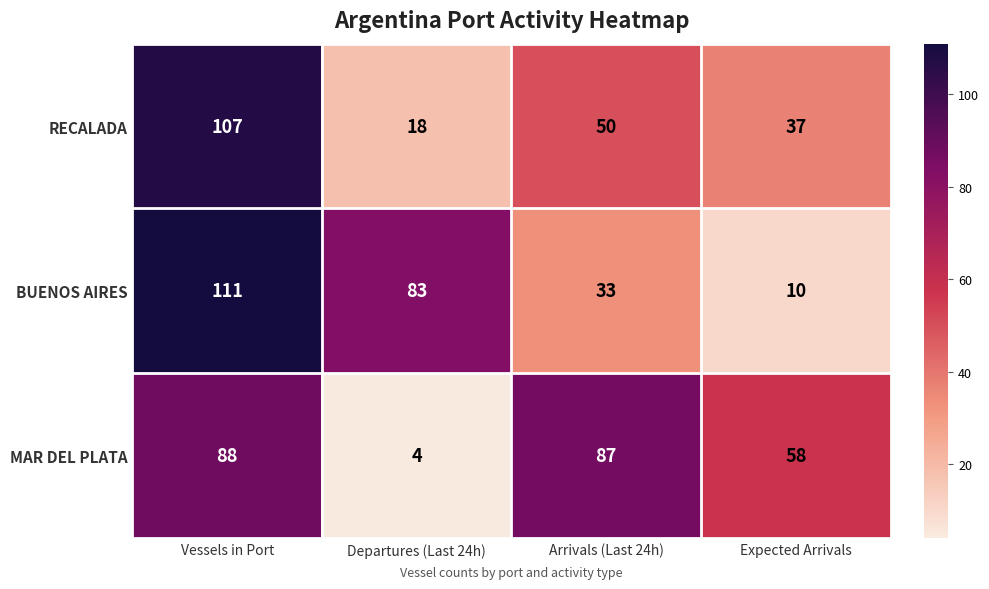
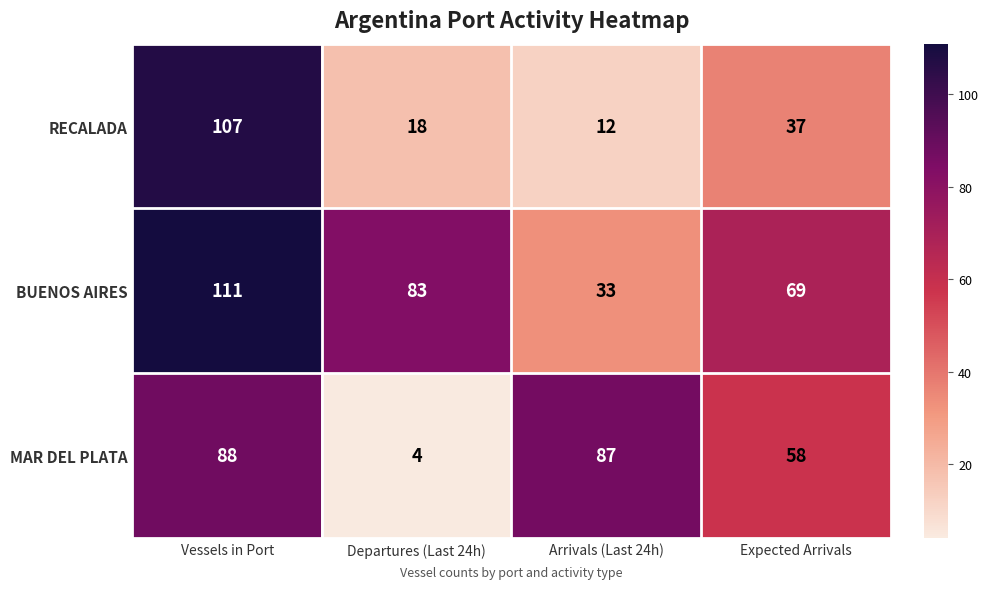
RECALADA, Arrivals (Last 24h): 50 -> 12
BUENOS AIRES, Expected Arrivals: 10 -> 69
